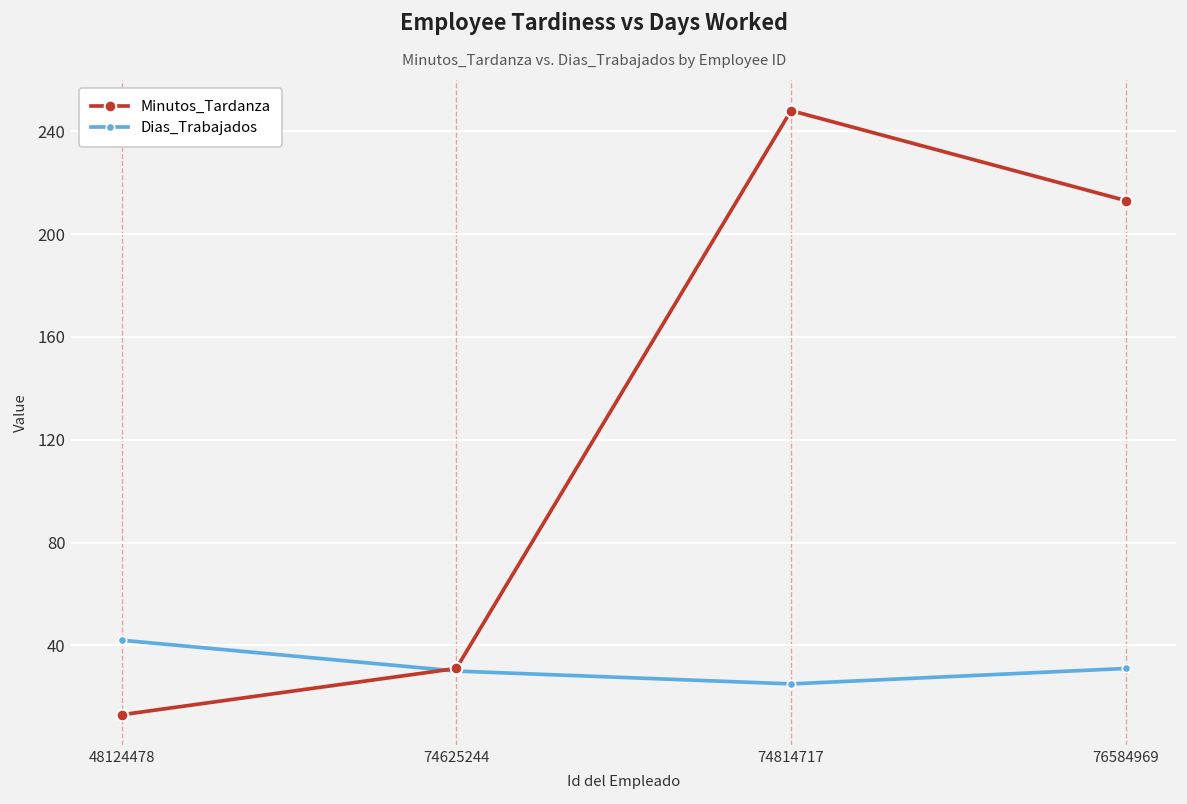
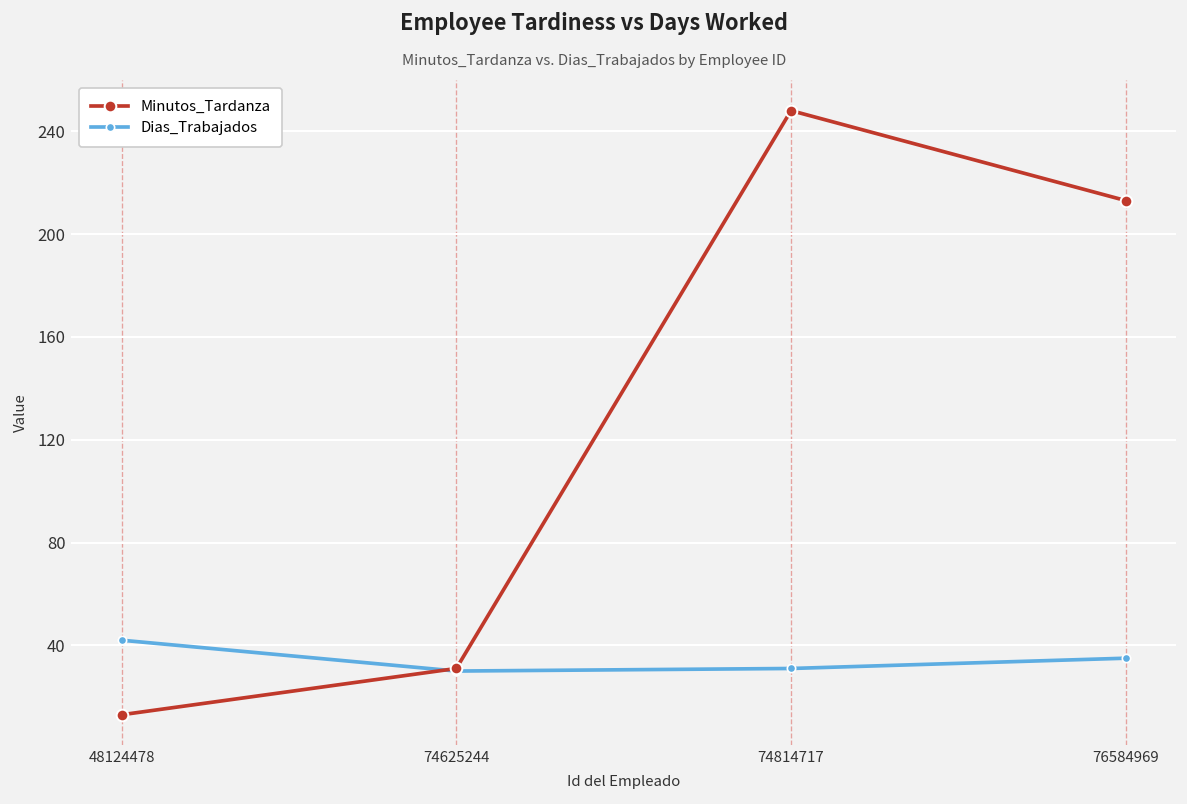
Dias_Trabajados, 74814717: 25 -> 31
Dias_Trabajados, 76584969: 31 -> 35
